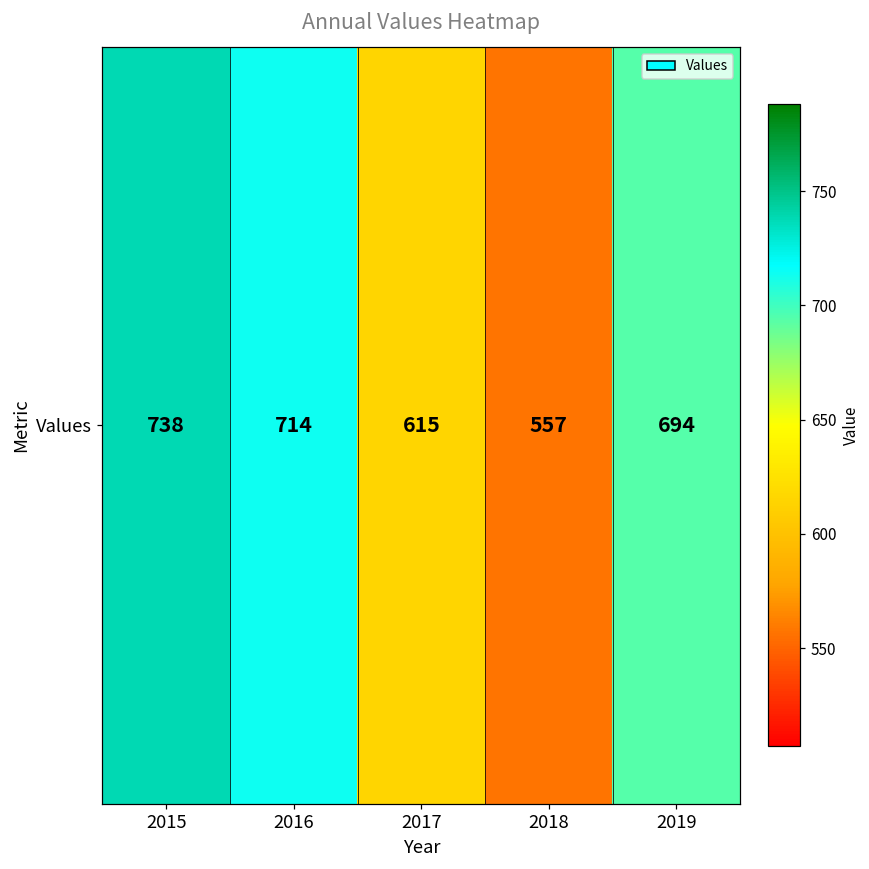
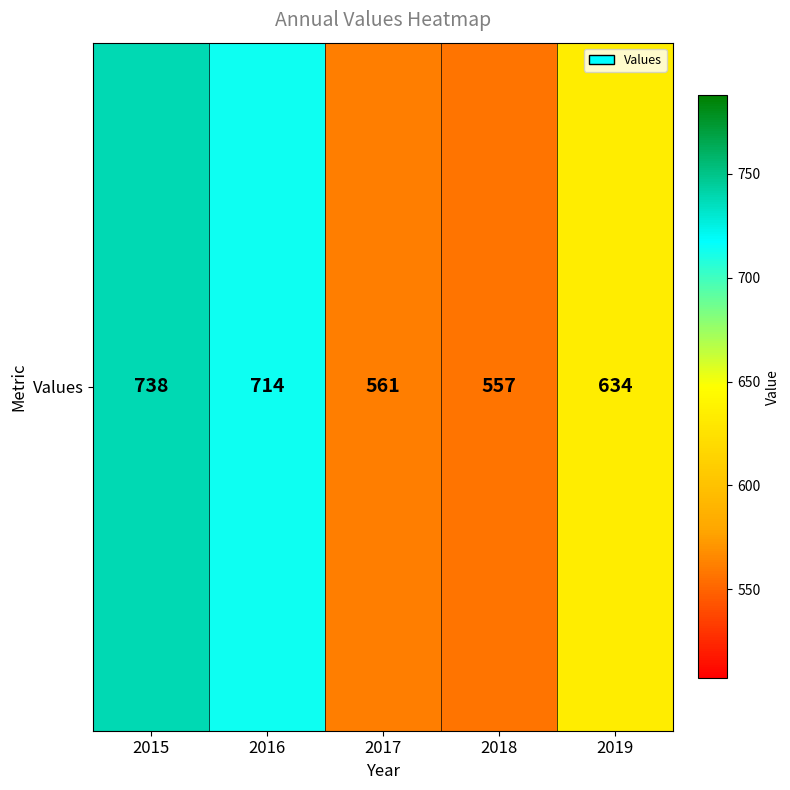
Values, 2017: 615 -> 561
Values, 2019: 694 -> 634
